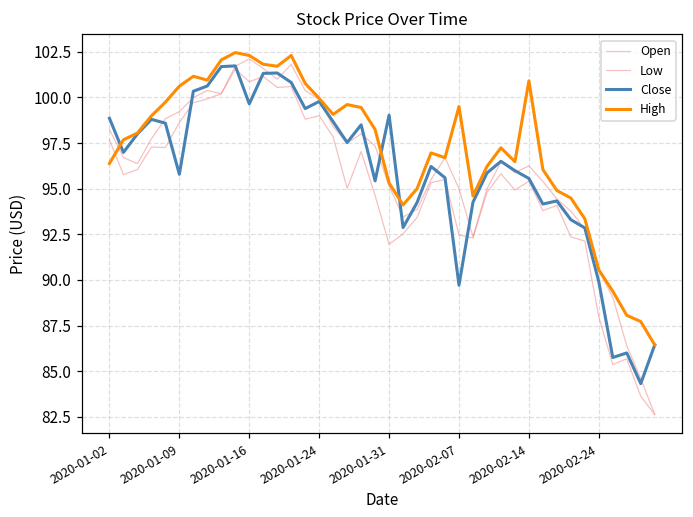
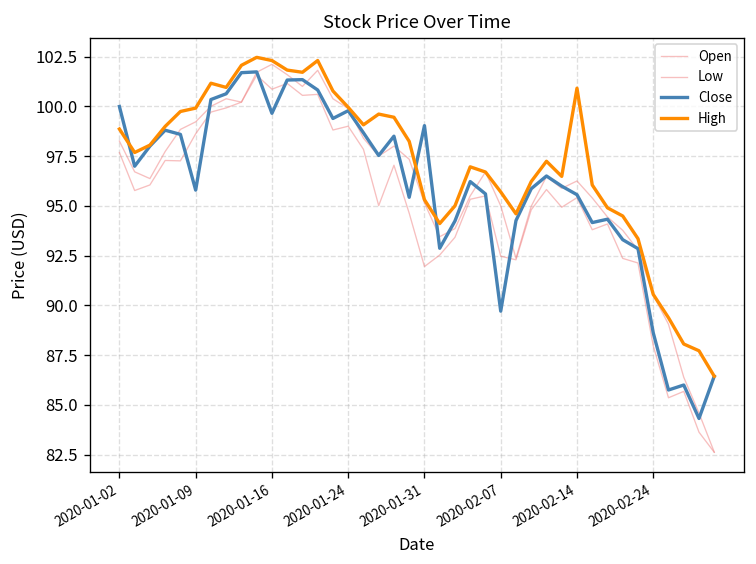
Close, 2020-01-02: 98.9 -> 100.0
High, 2020-01-02: 96.4 -> 98.9
High, 2020-01-09: 100.6 -> 99.9
High, 2020-02-07: 99.5 -> 95.7
Close, 2020-02-24: 89.9 -> 88.6
